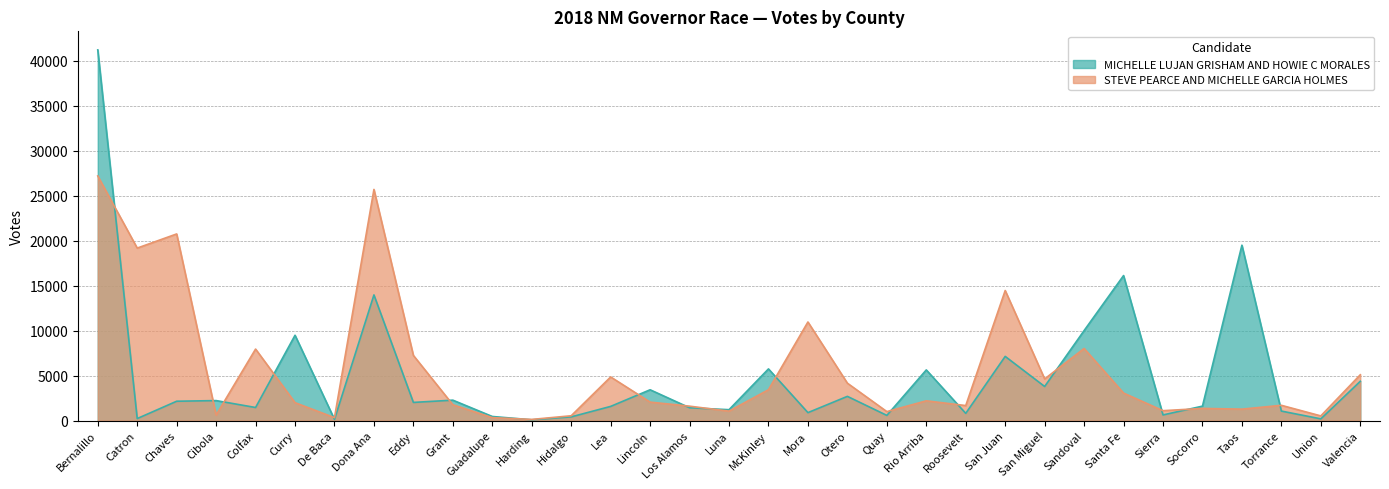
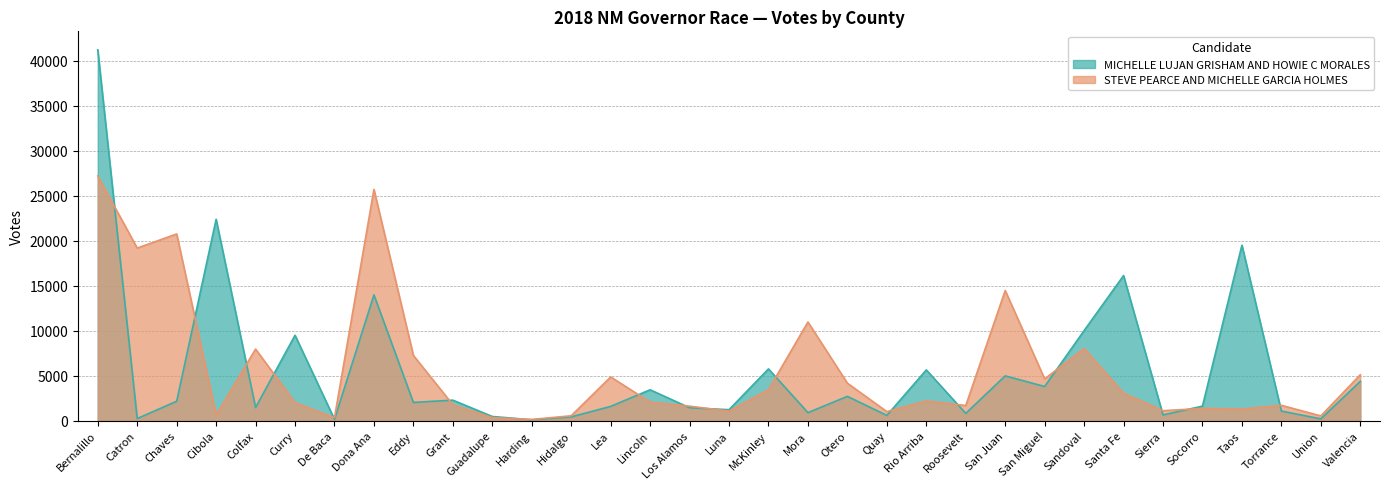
MICHELLE LUJAN GRISHAM AND HOWIE C MORALES, Cibola: 2000 -> 22000
MICHELLE LUJAN GRISHAM AND HOWIE C MORALES, San Juan: 7000 -> 5000
